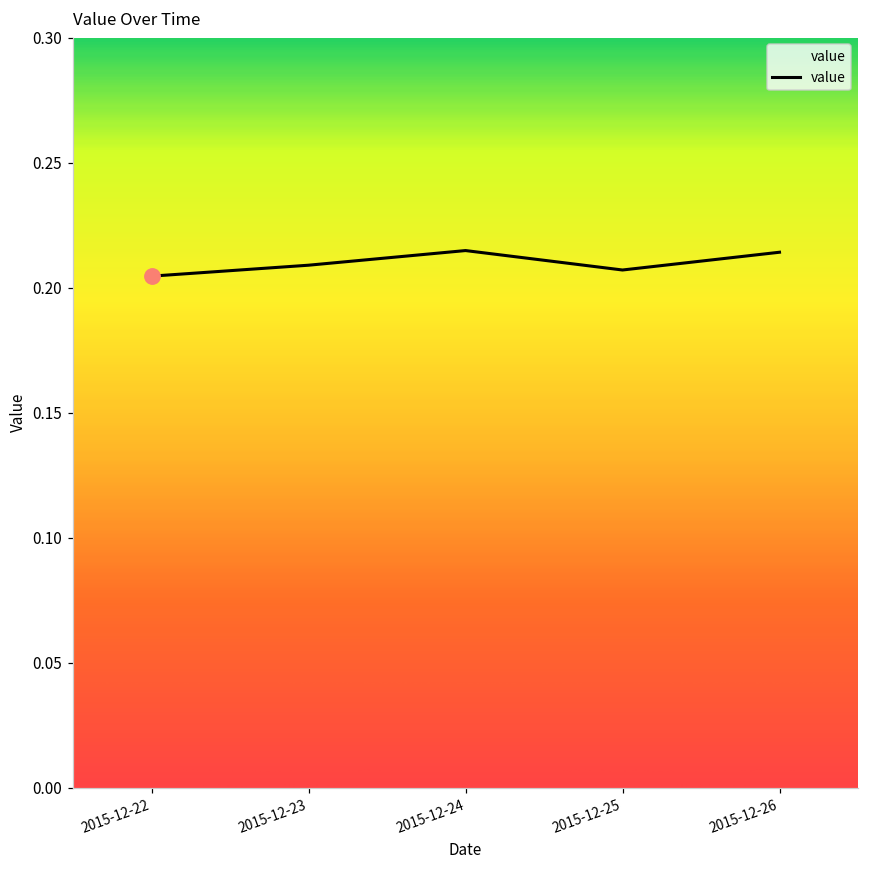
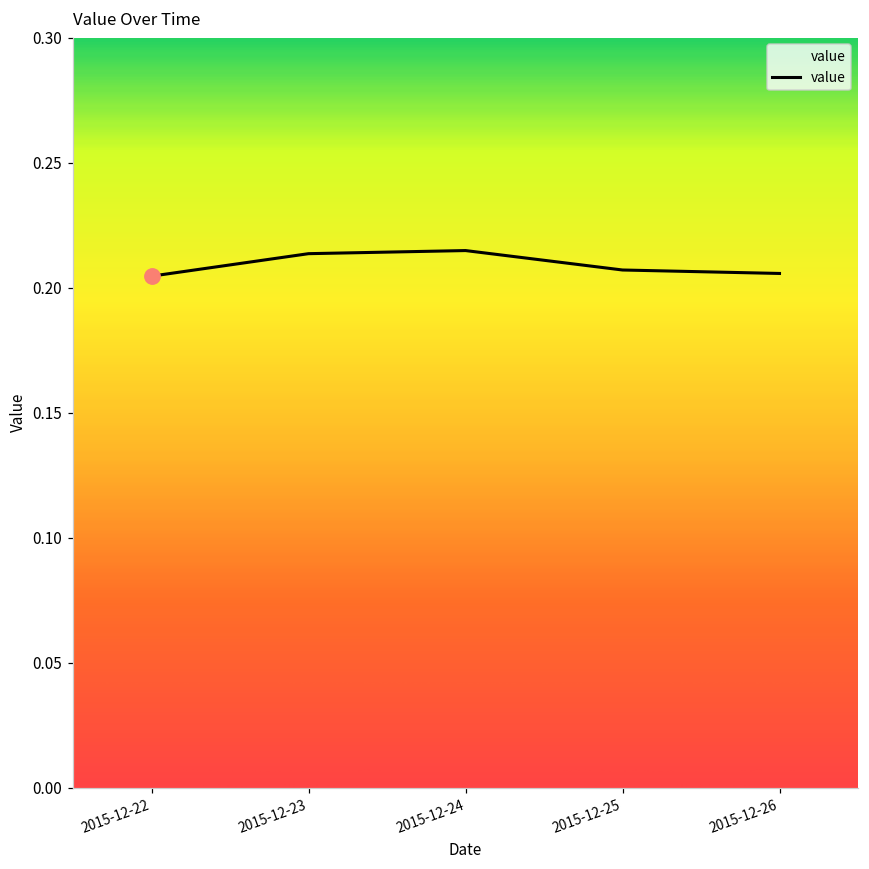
value, 2015-12-23: 0.209 -> 0.214
value, 2015-12-26: 0.214 -> 0.206
